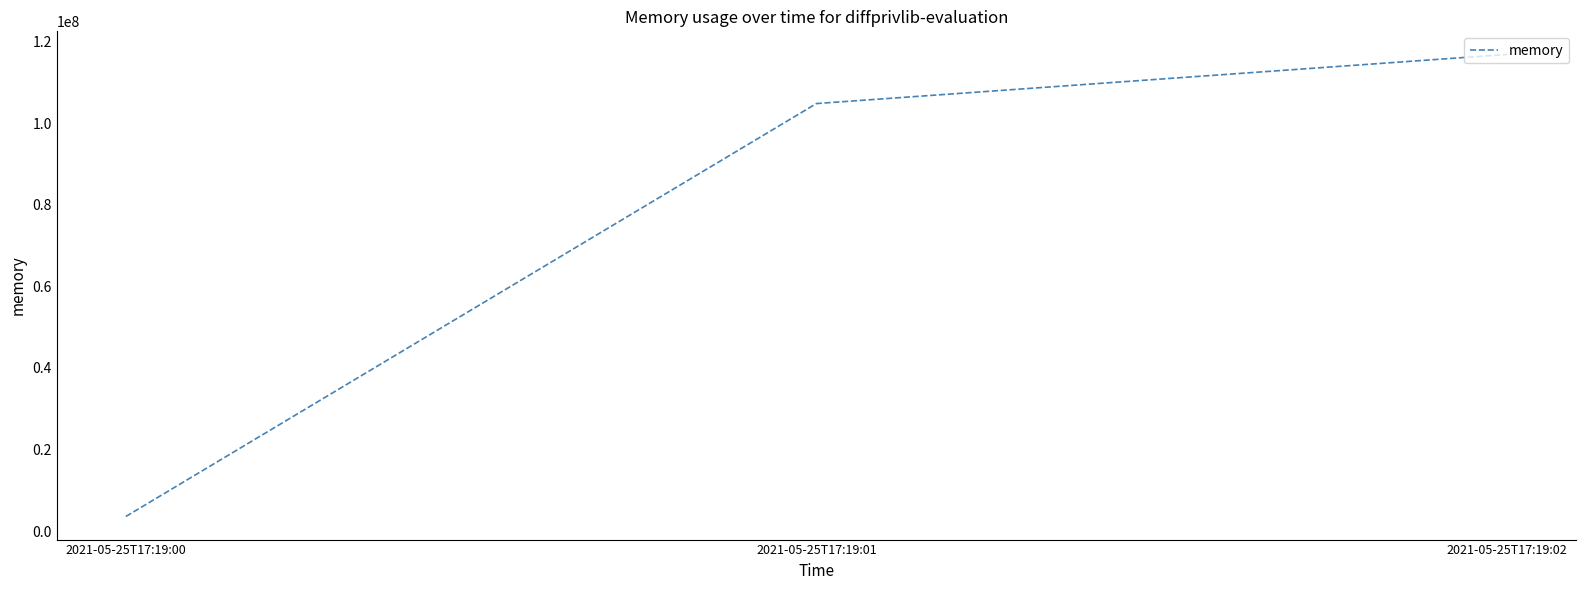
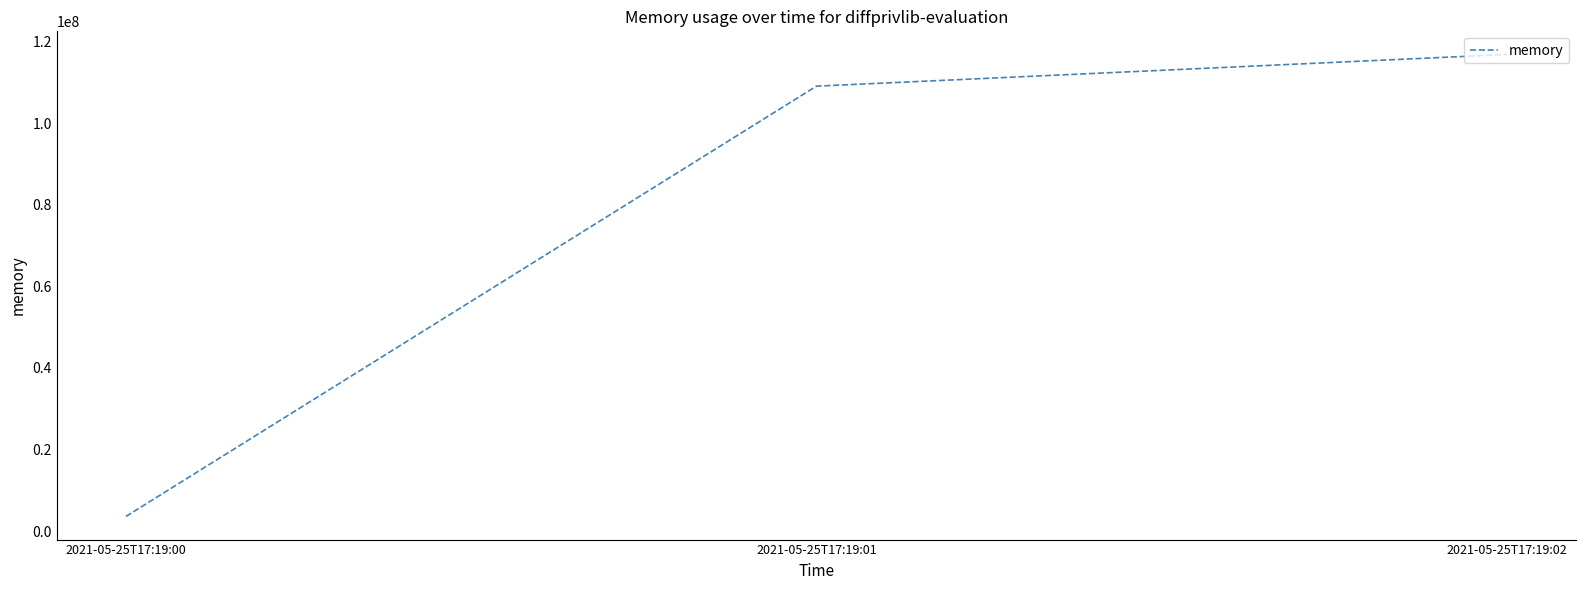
2021-05-25T17:19:01: 105000000 -> 109000000
